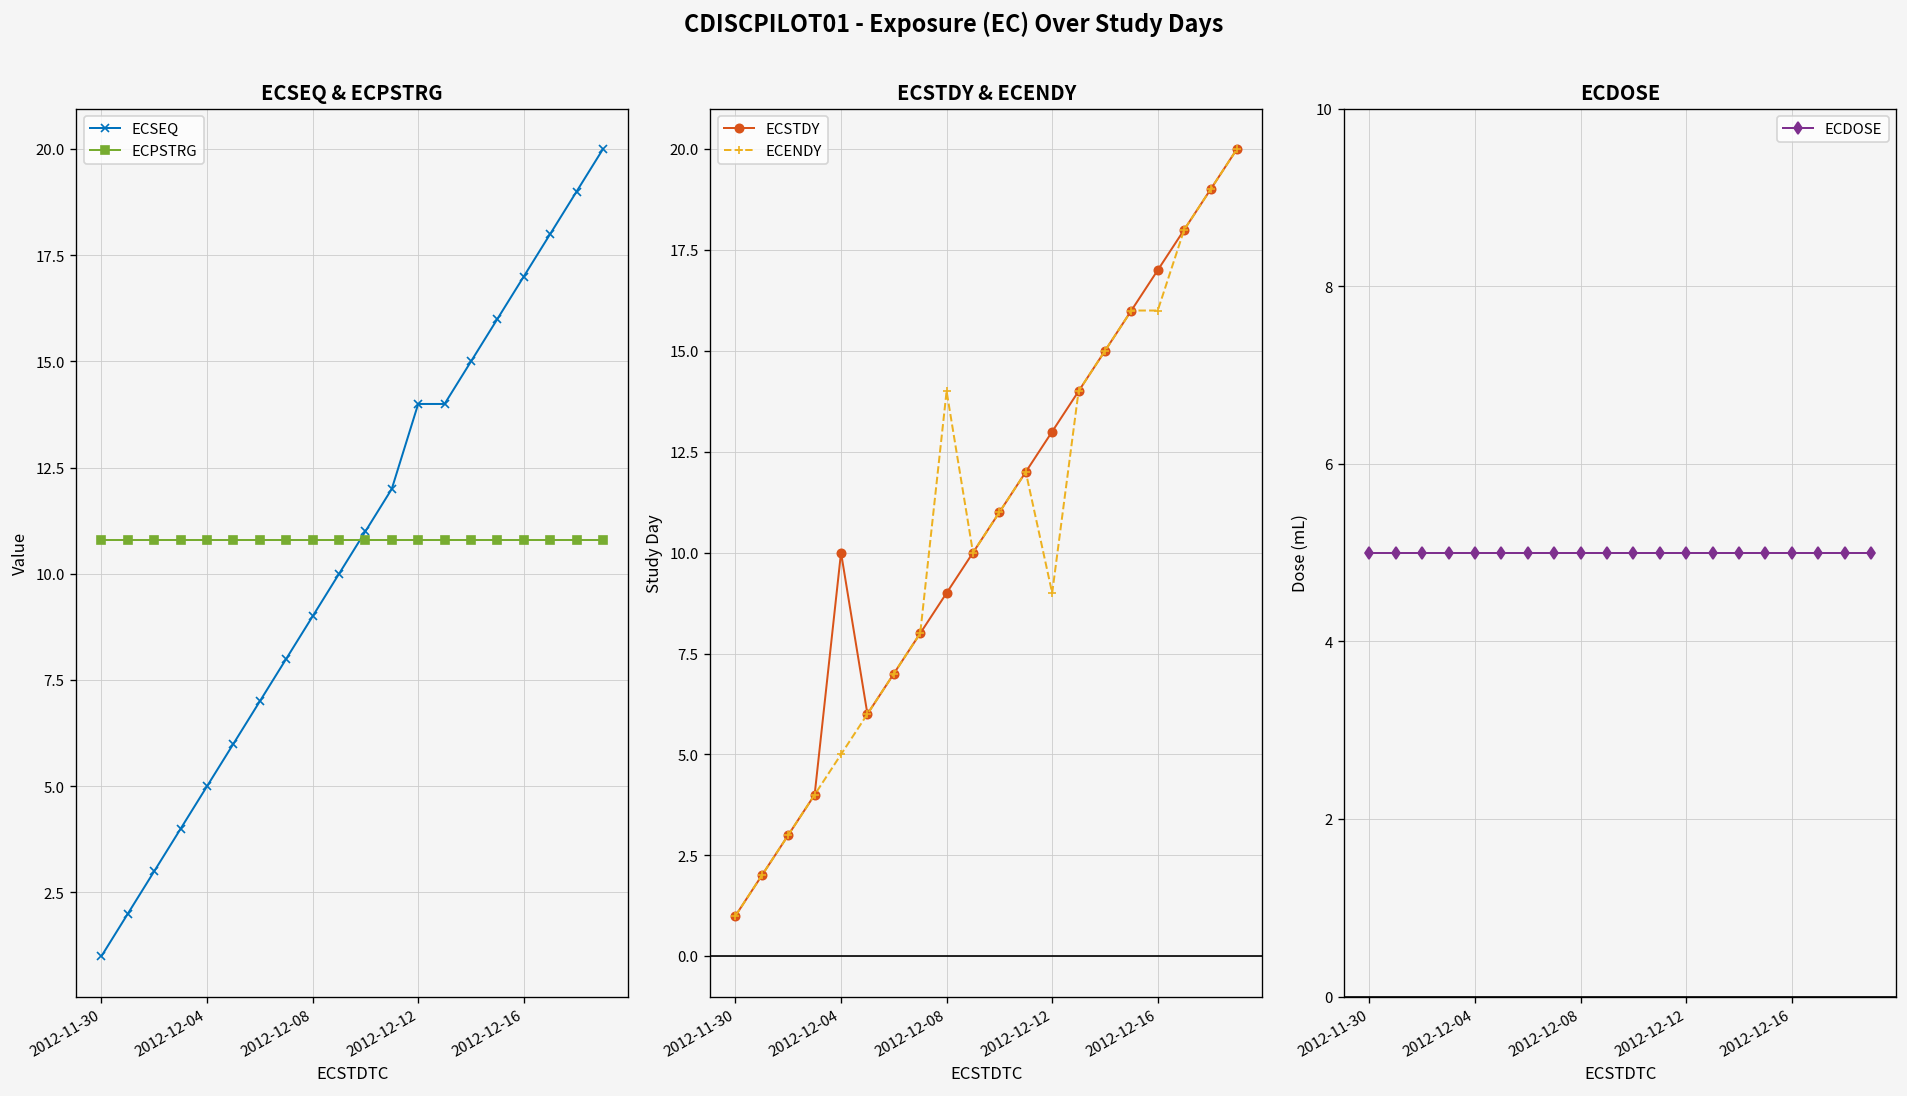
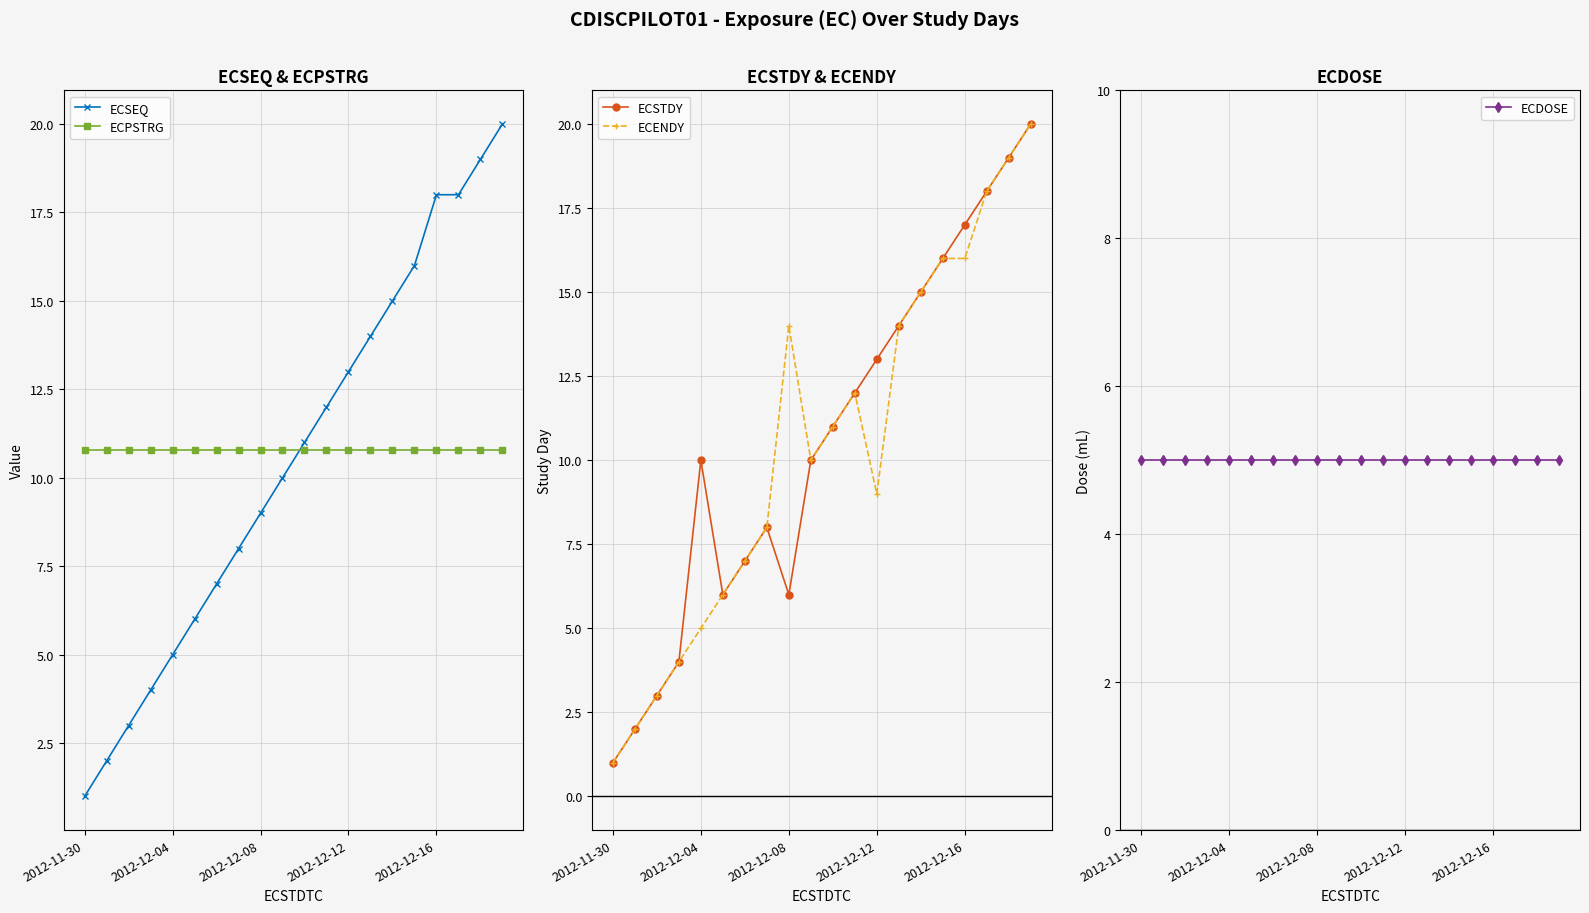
ECSEQ & ECPSTRG, ECSEQ, 2012-12-12: 14 -> 13
ECSEQ & ECPSTRG, ECSEQ, 2012-12-16: 17 -> 18
ECSTDY & ECENDY, ECSTDY, 2012-12-08: 9 -> 6
